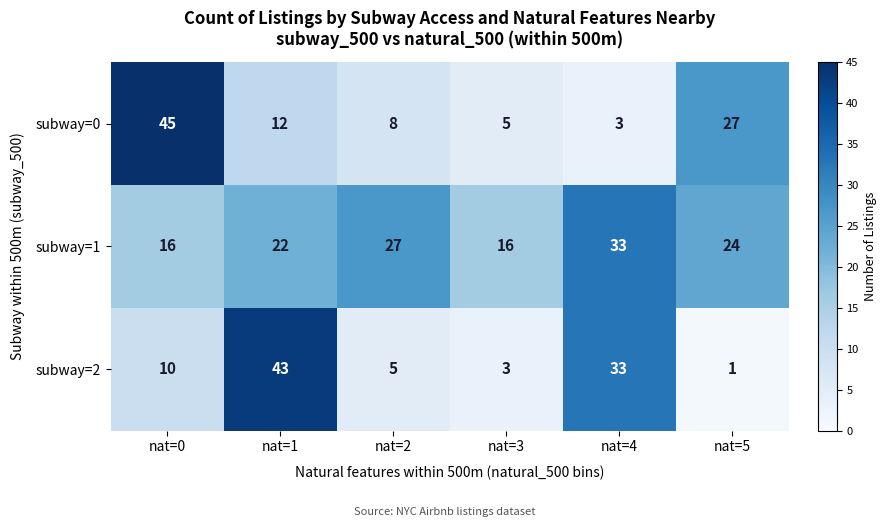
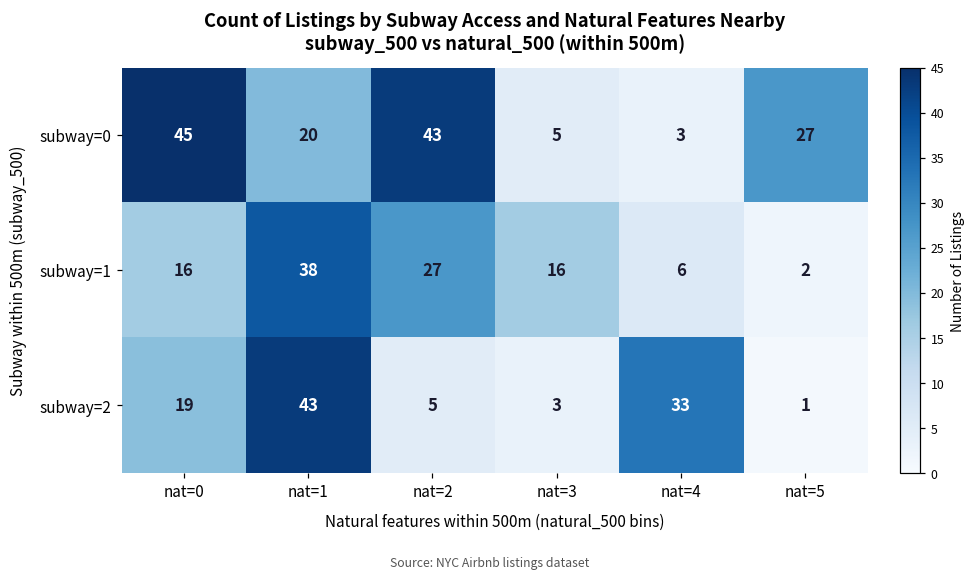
subway=0, nat=1: 12 -> 20
subway=0, nat=2: 8 -> 43
subway=1, nat=1: 22 -> 38
subway=1, nat=4: 33 -> 6
subway=1, nat=5: 24 -> 2
subway=2, nat=0: 10 -> 19
